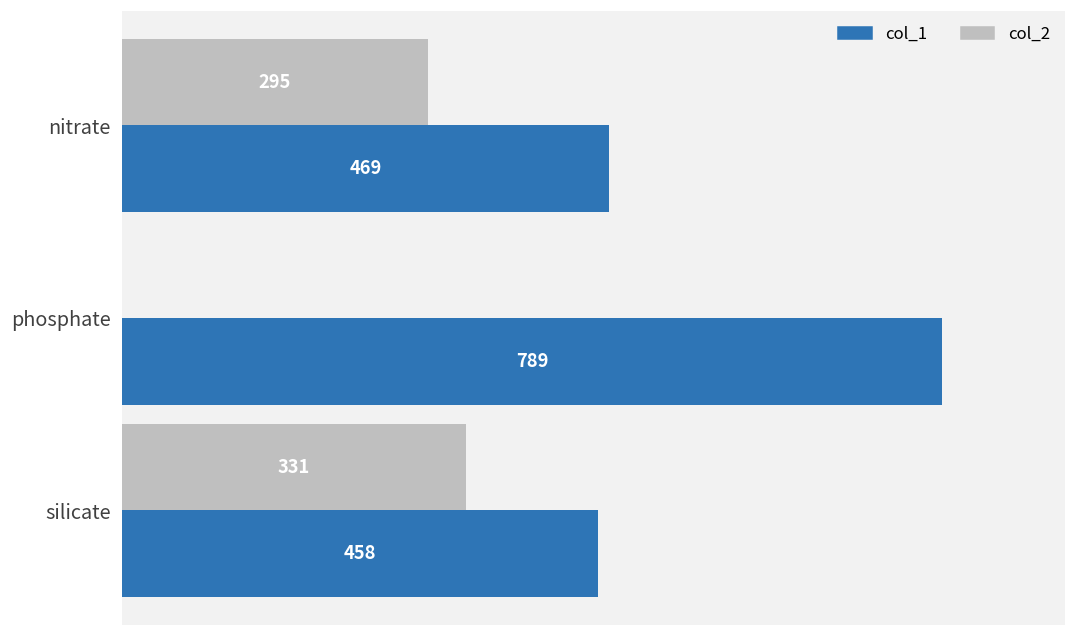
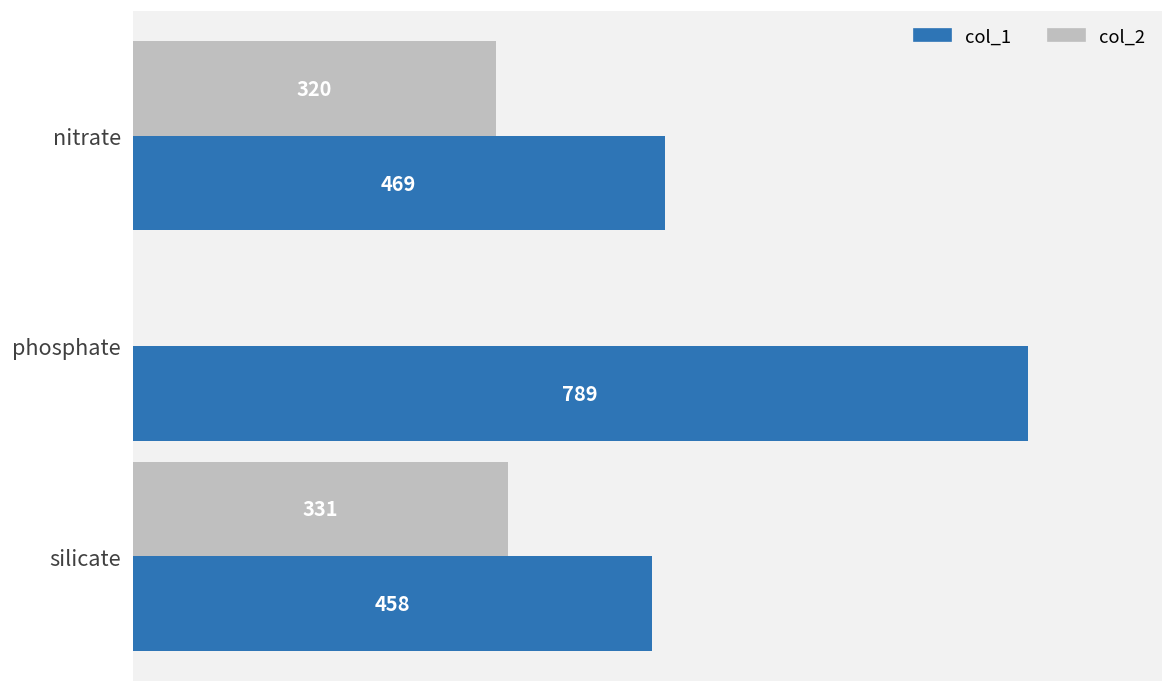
col_2, nitrate: 295 -> 320
